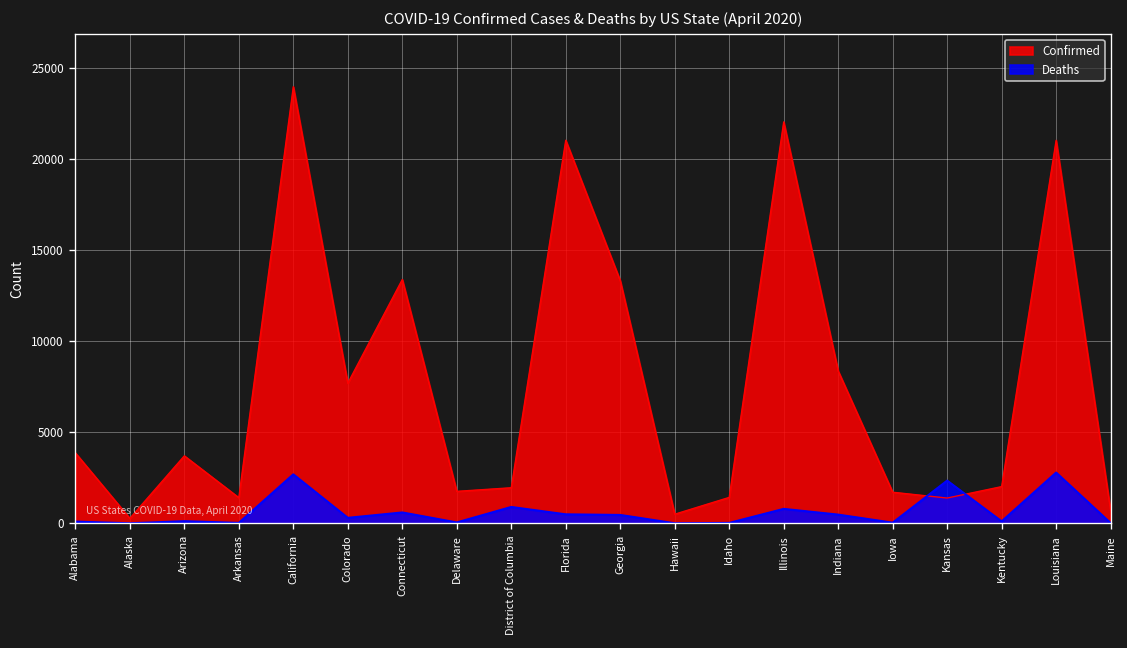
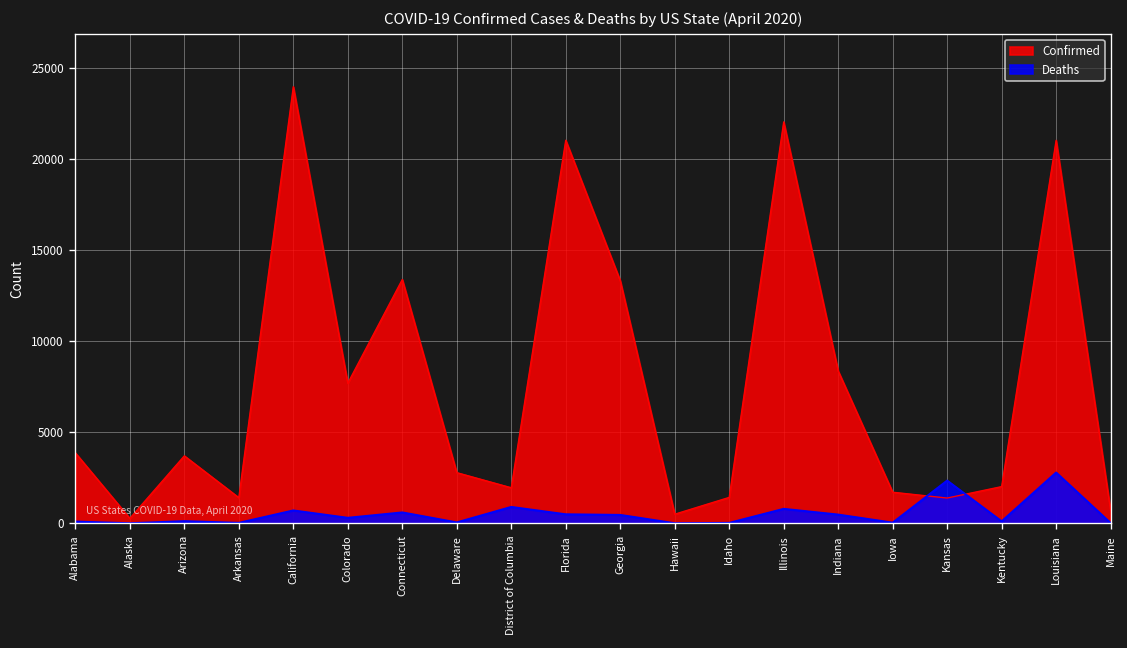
Deaths, California: 2700 -> 700
Confirmed, Delaware: 1800 -> 2800
